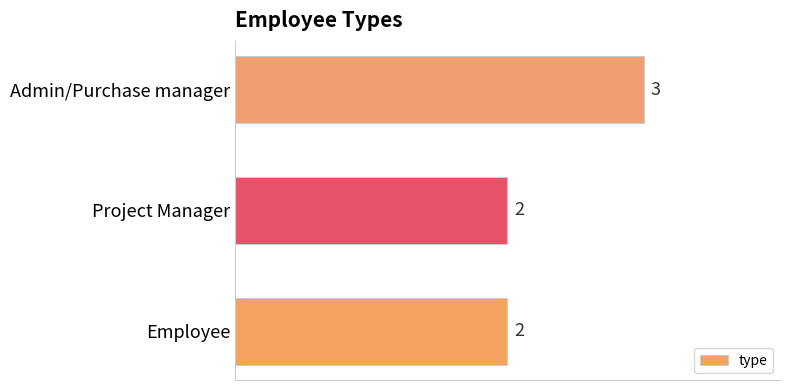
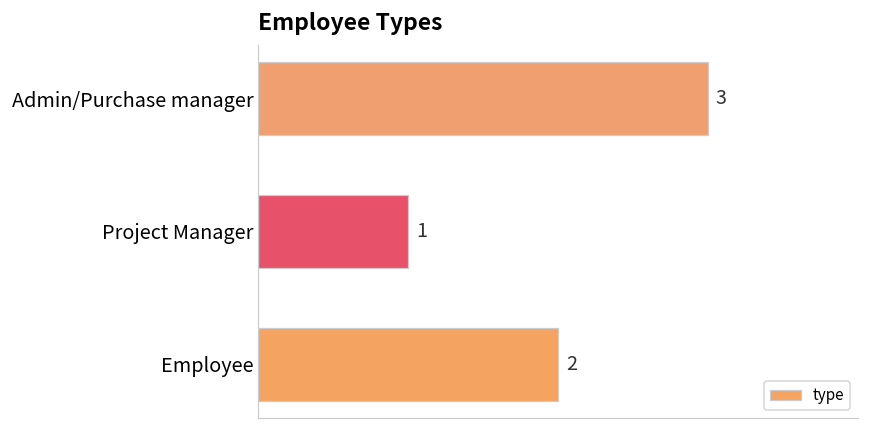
Project Manager: 2 -> 1
